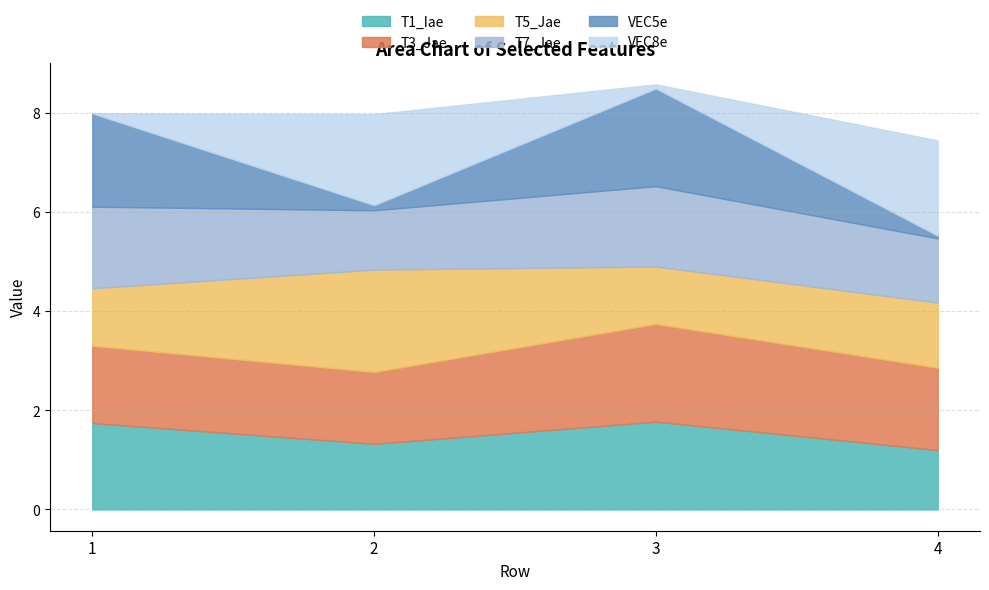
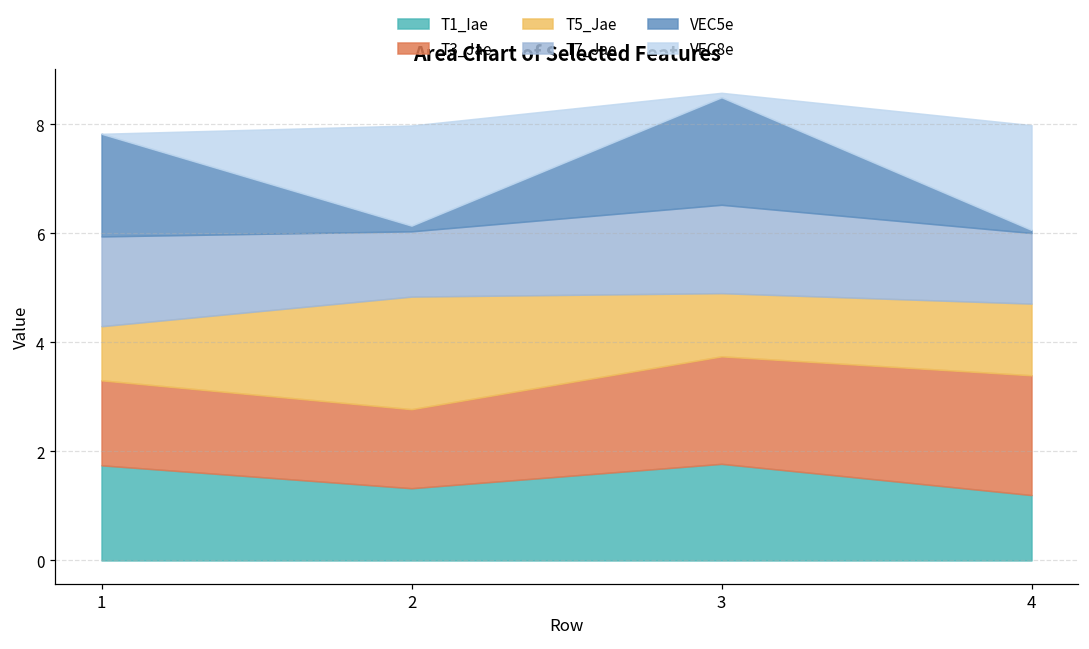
T5_Jae, 1: 1.2 -> 1.0
T3_Jae, 4: 1.7 -> 2.2
